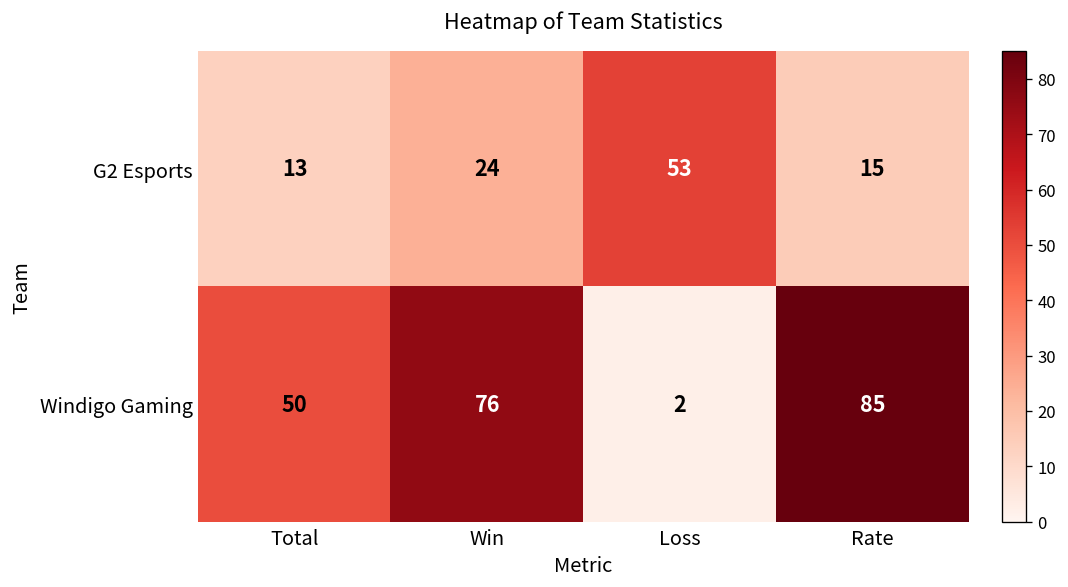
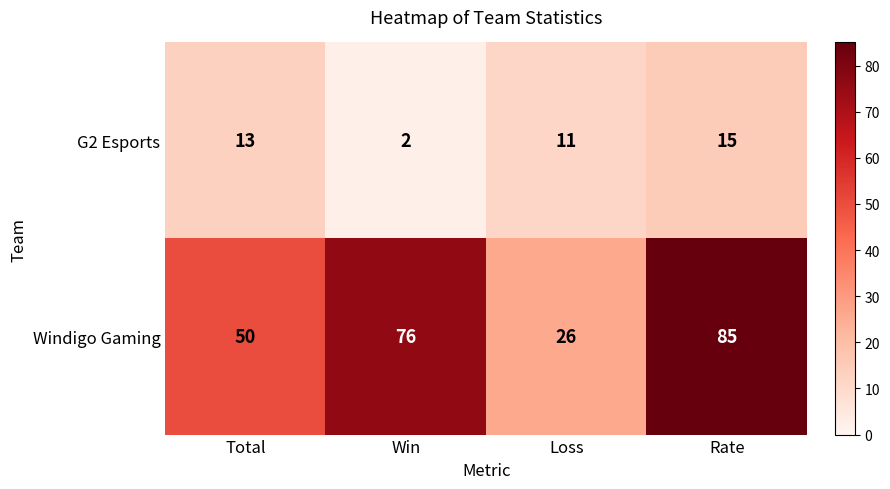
G2 Esports, Win: 24 -> 2
G2 Esports, Loss: 53 -> 11
Windigo Gaming, Loss: 2 -> 26
